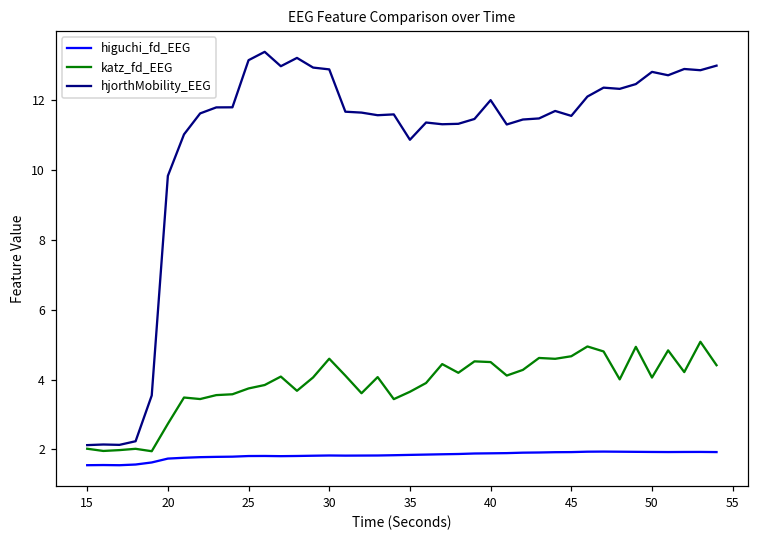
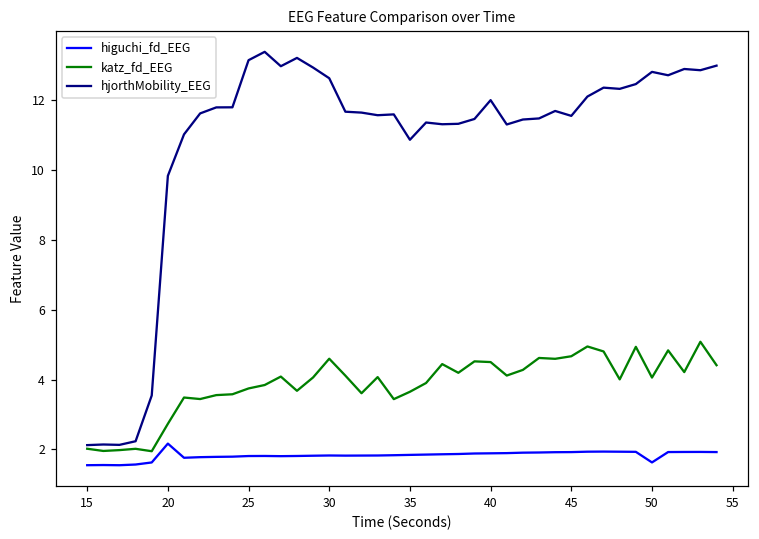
higuchi_fd_EEG, 20: 1.7 -> 2.2
hjorthMobility_EEG, 30: 12.9 -> 12.6
higuchi_fd_EEG, 50: 1.9 -> 1.6
